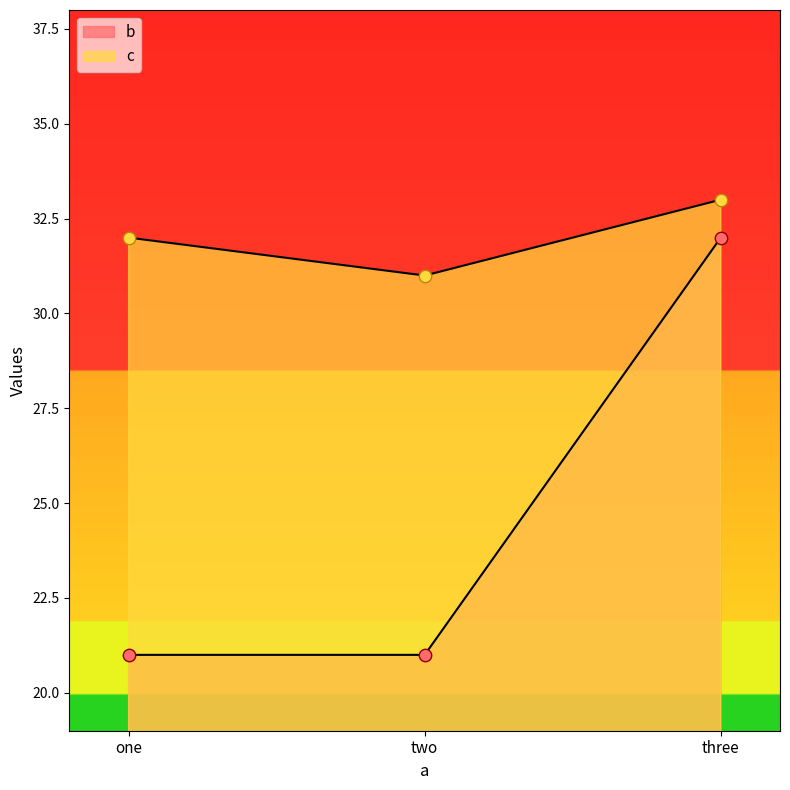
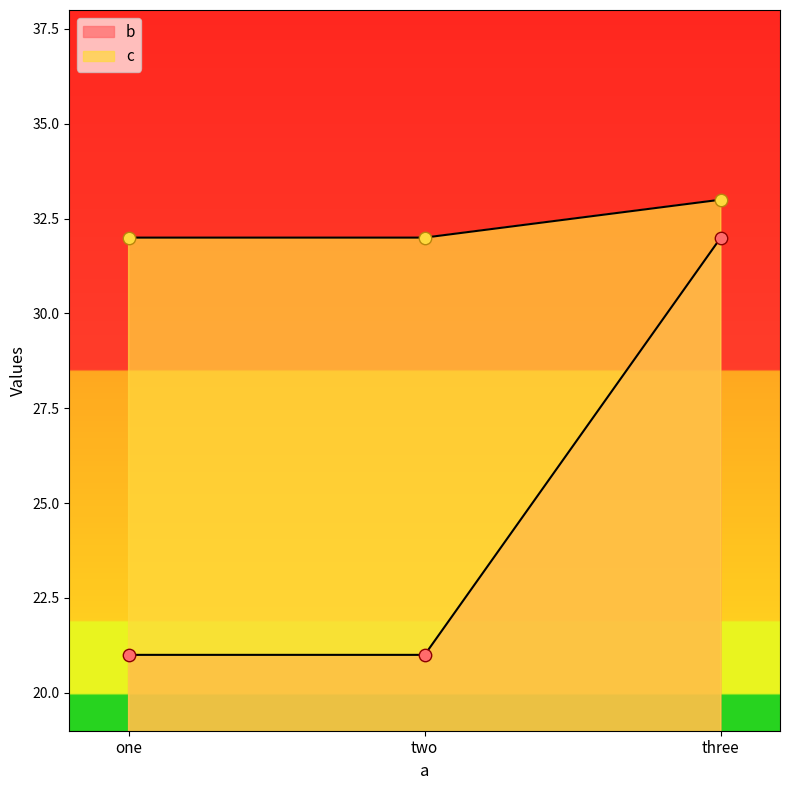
c, two: 31 -> 32
